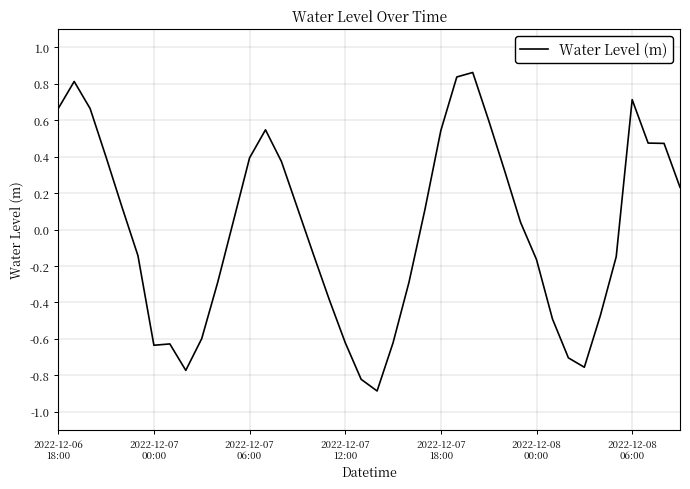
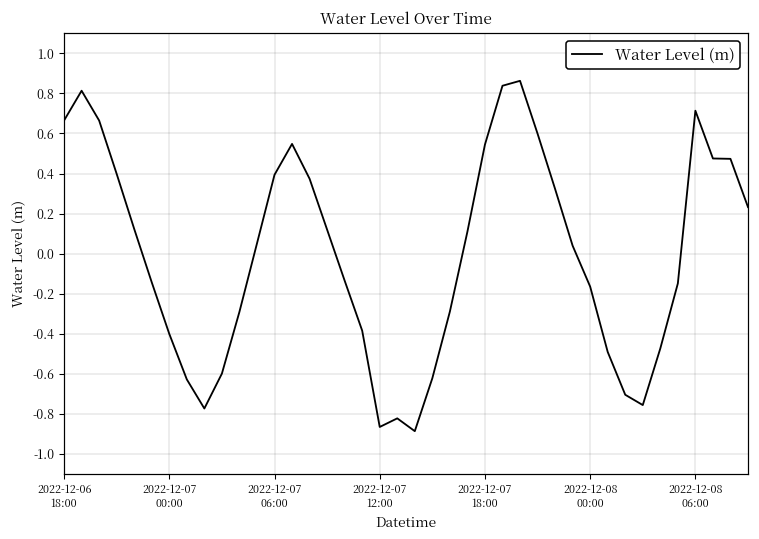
2022-12-07 00:00: -0.63 -> -0.40
2022-12-07 12:00: -0.62 -> -0.86
